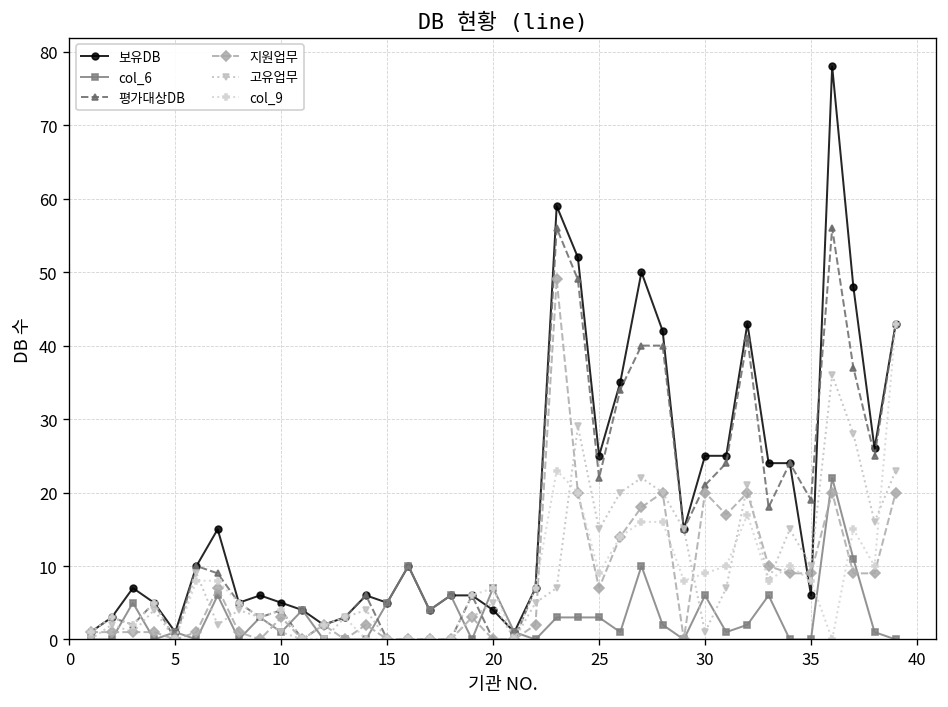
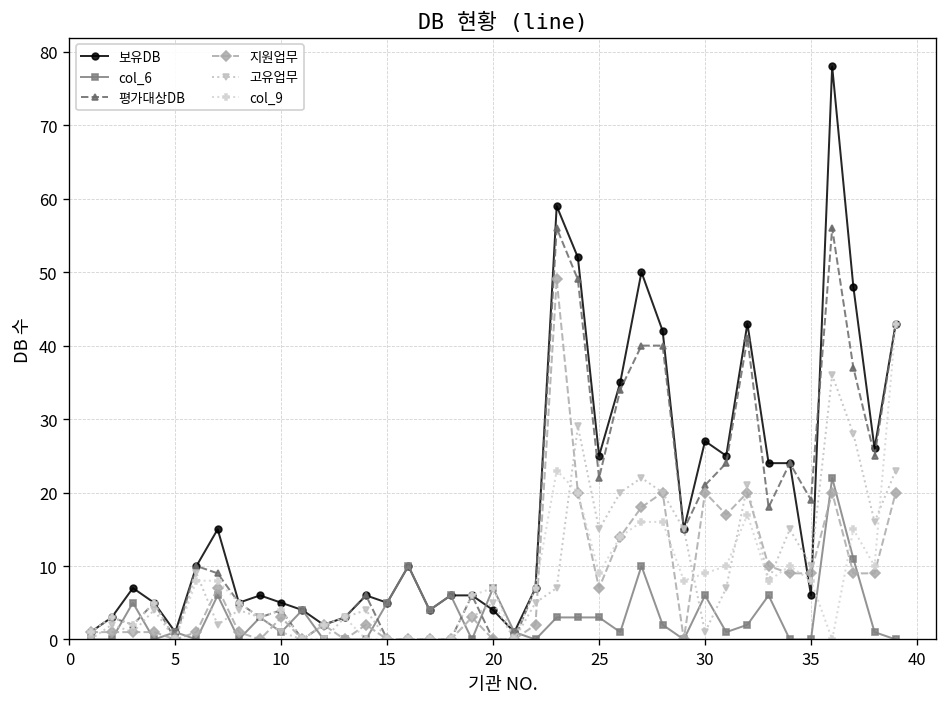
보유DB, 30: 25 -> 27
